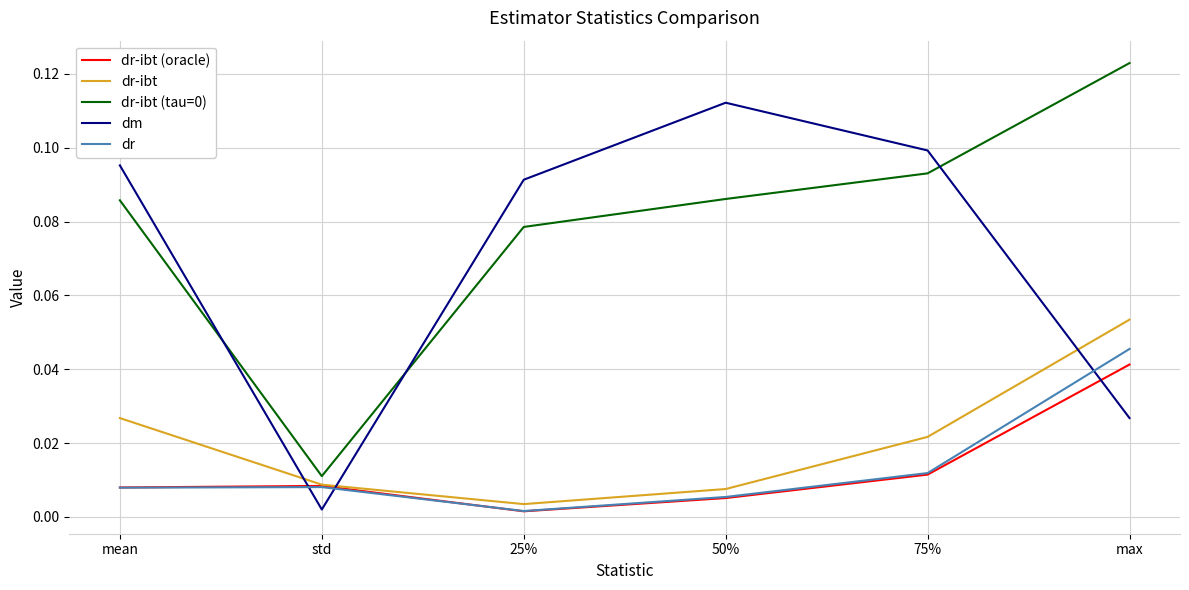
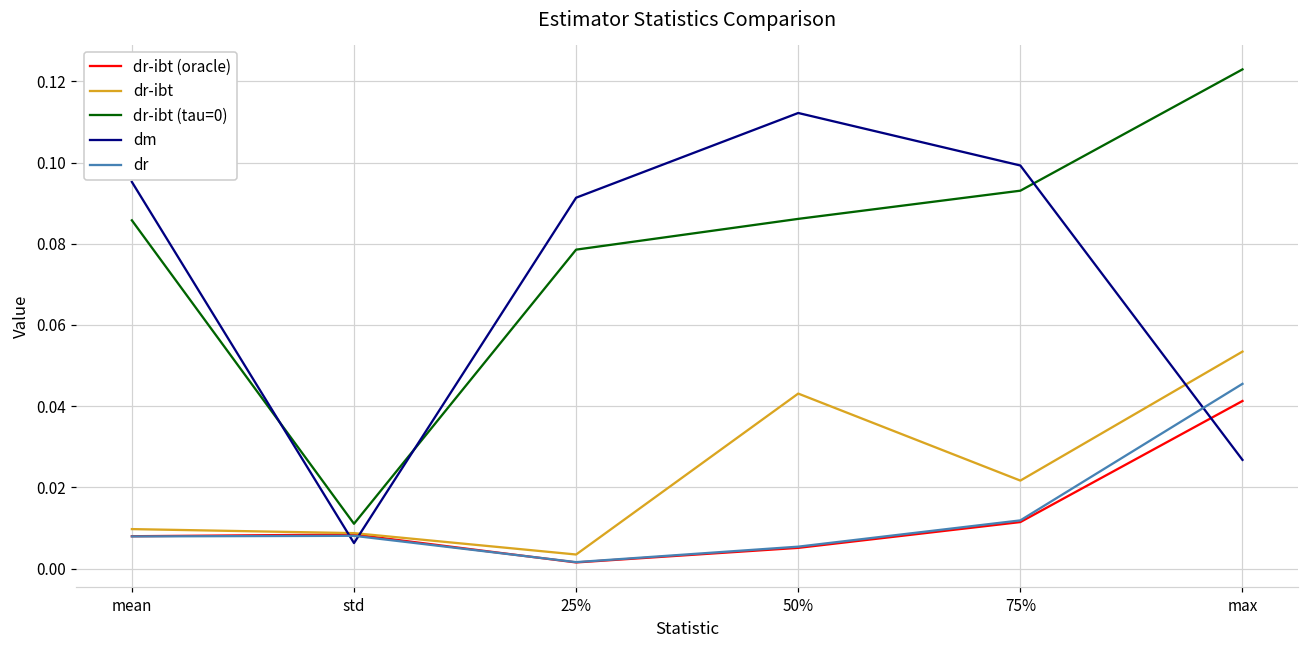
dr-ibt, mean: 0.027 -> 0.010
dm, std: 0.002 -> 0.006
dr-ibt, 50%: 0.008 -> 0.043
